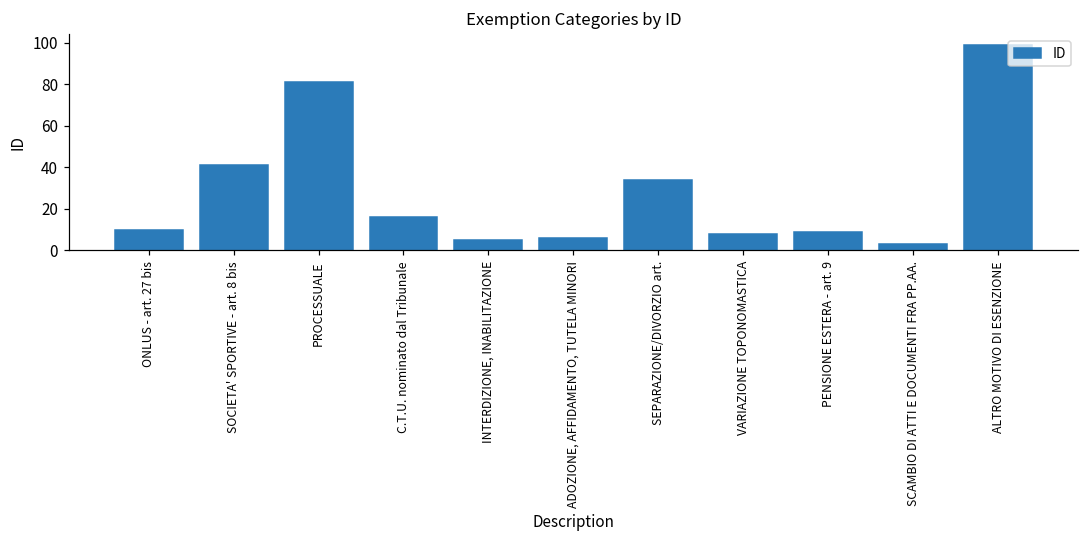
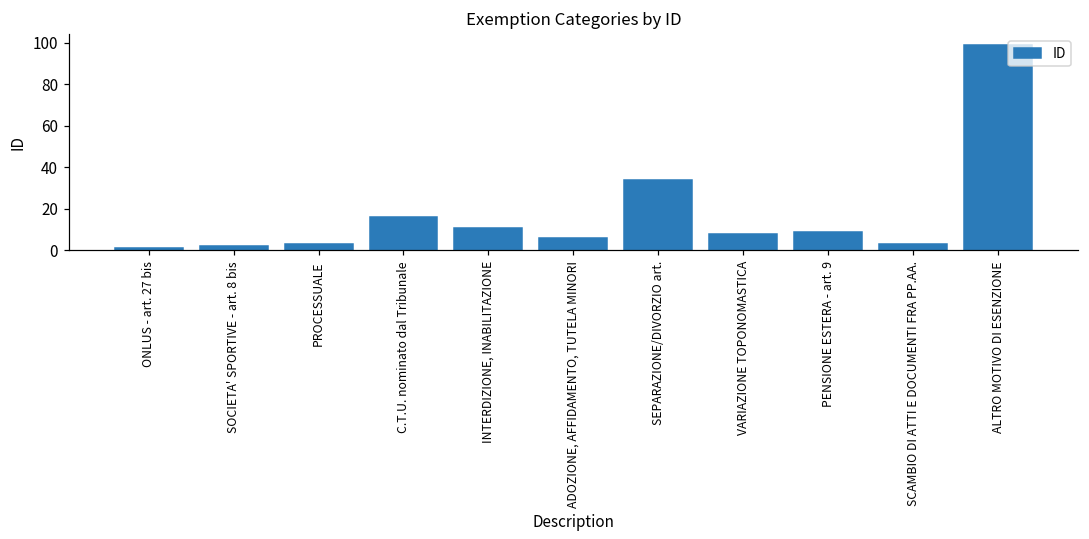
ONLUS - art. 27 bis: 10 -> 1
SOCIETA' SPORTIVE - art. 8 bis: 41 -> 2
PROCESSUALE: 81 -> 3
INTERDIZIONE, INABILITAZIONE: 5 -> 11
